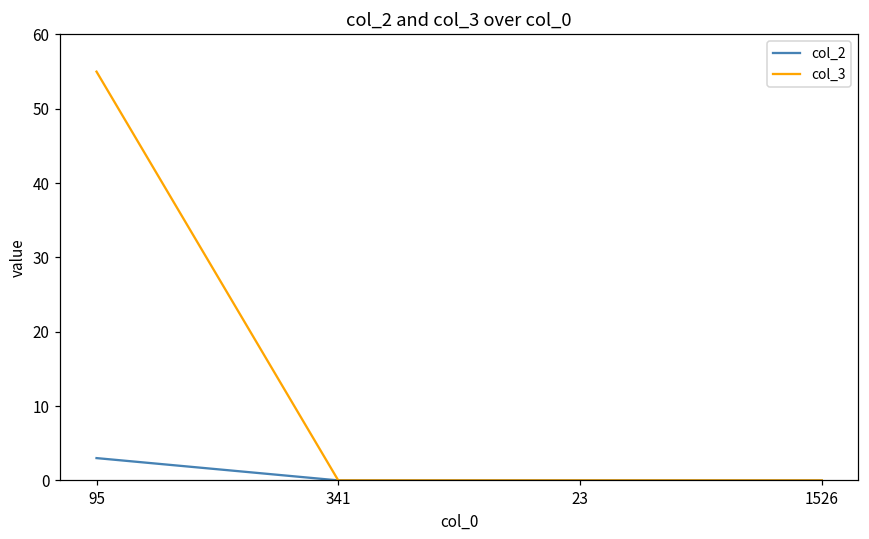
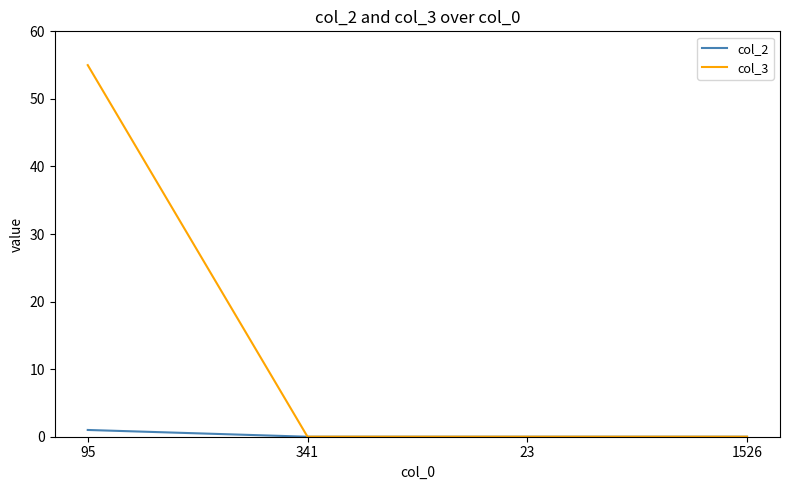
col_2, 95: 3 -> 1
